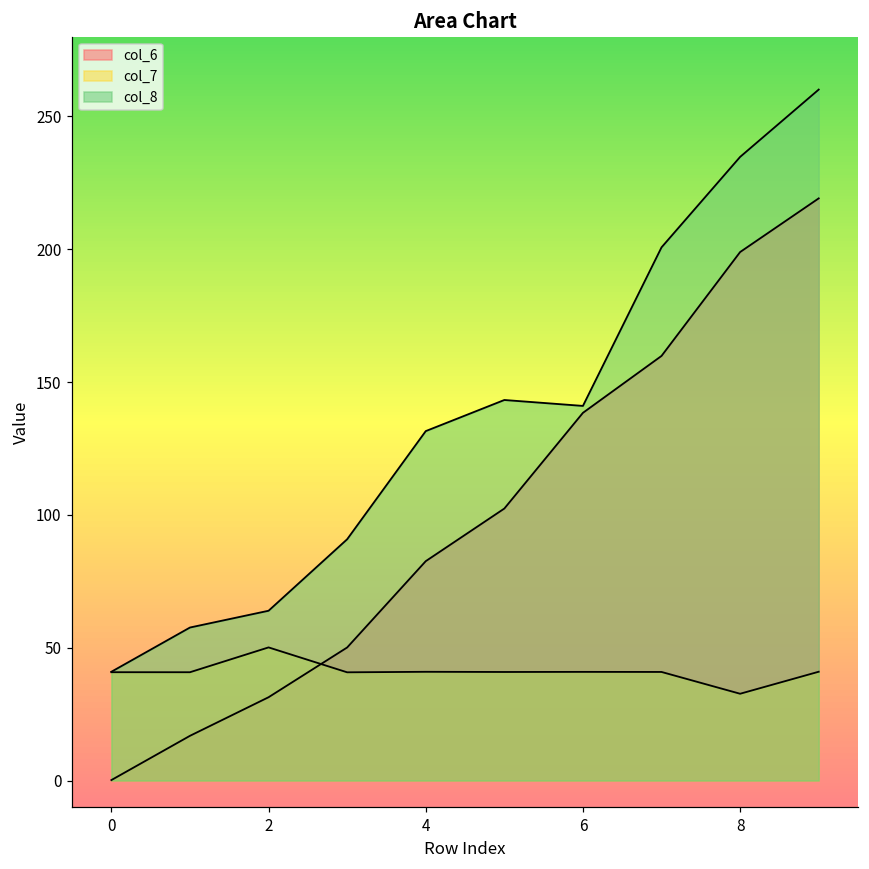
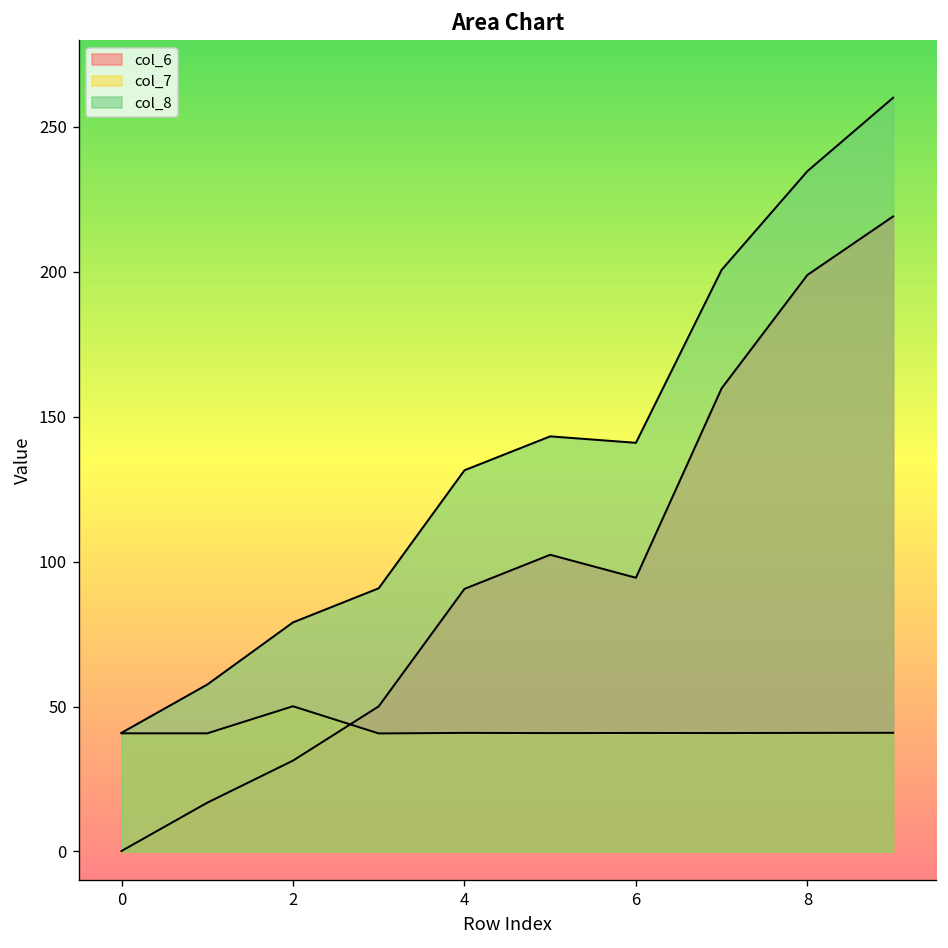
col_8, 2: 64 -> 79
col_6, 4: 83 -> 91
col_6, 6: 138 -> 94
col_7, 8: 33 -> 41
